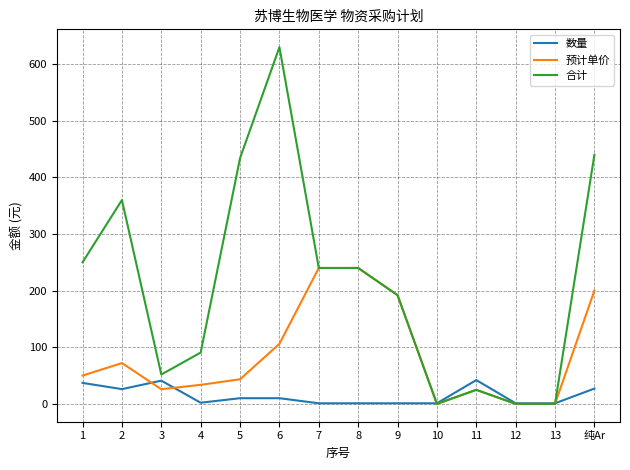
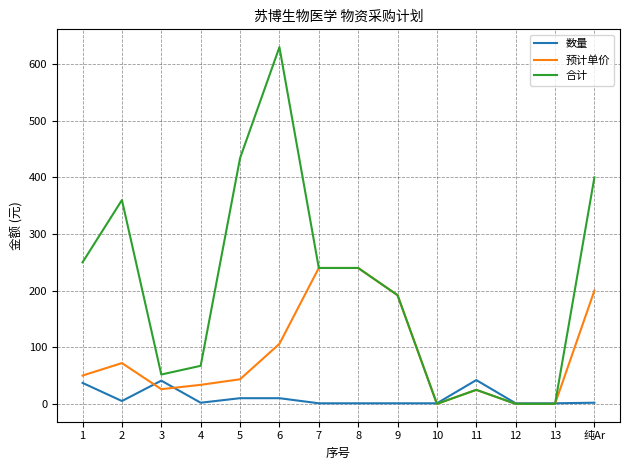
数量, 2: 30 -> 10
合计, 4: 90 -> 70
数量, 纯Ar: 30 -> 0
合计, 纯Ar: 440 -> 400
